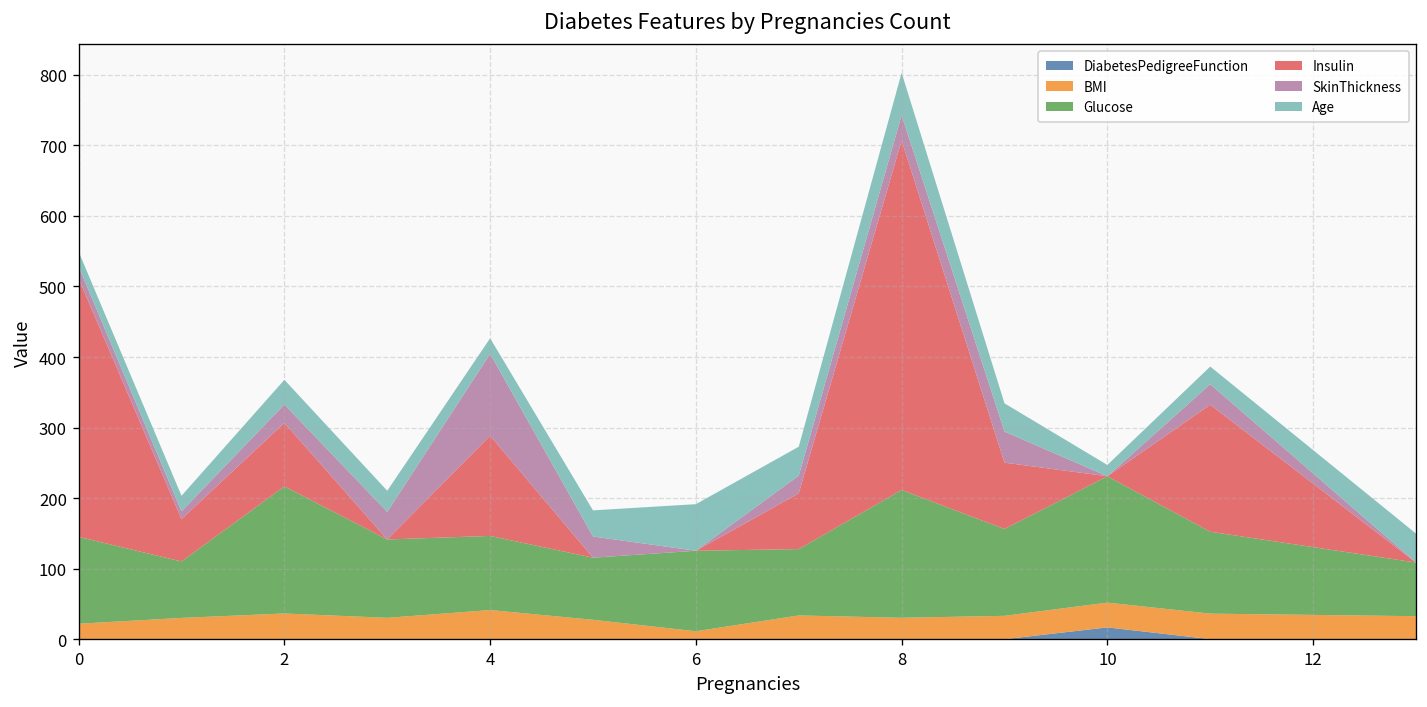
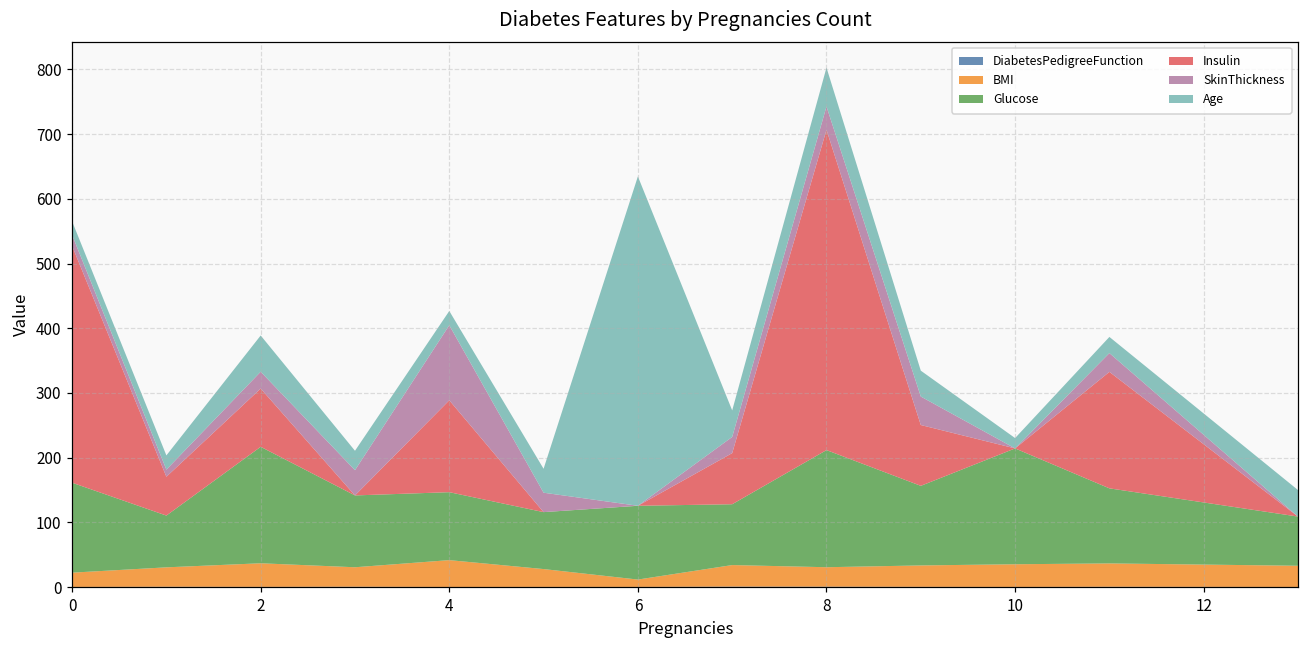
Glucose, 0: 120 -> 140
Age, 2: 40 -> 60
Age, 6: 70 -> 510
DiabetesPedigreeFunction, 10: 20 -> 0
